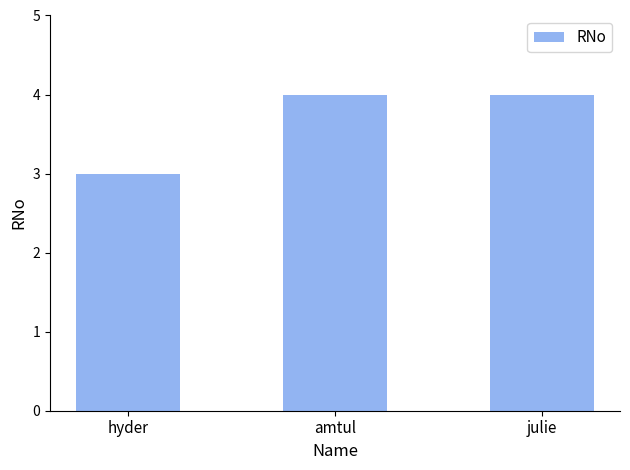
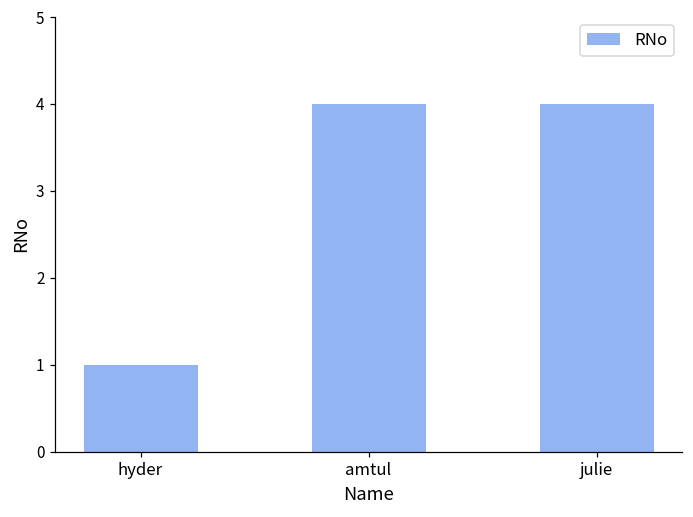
hyder: 3 -> 1
